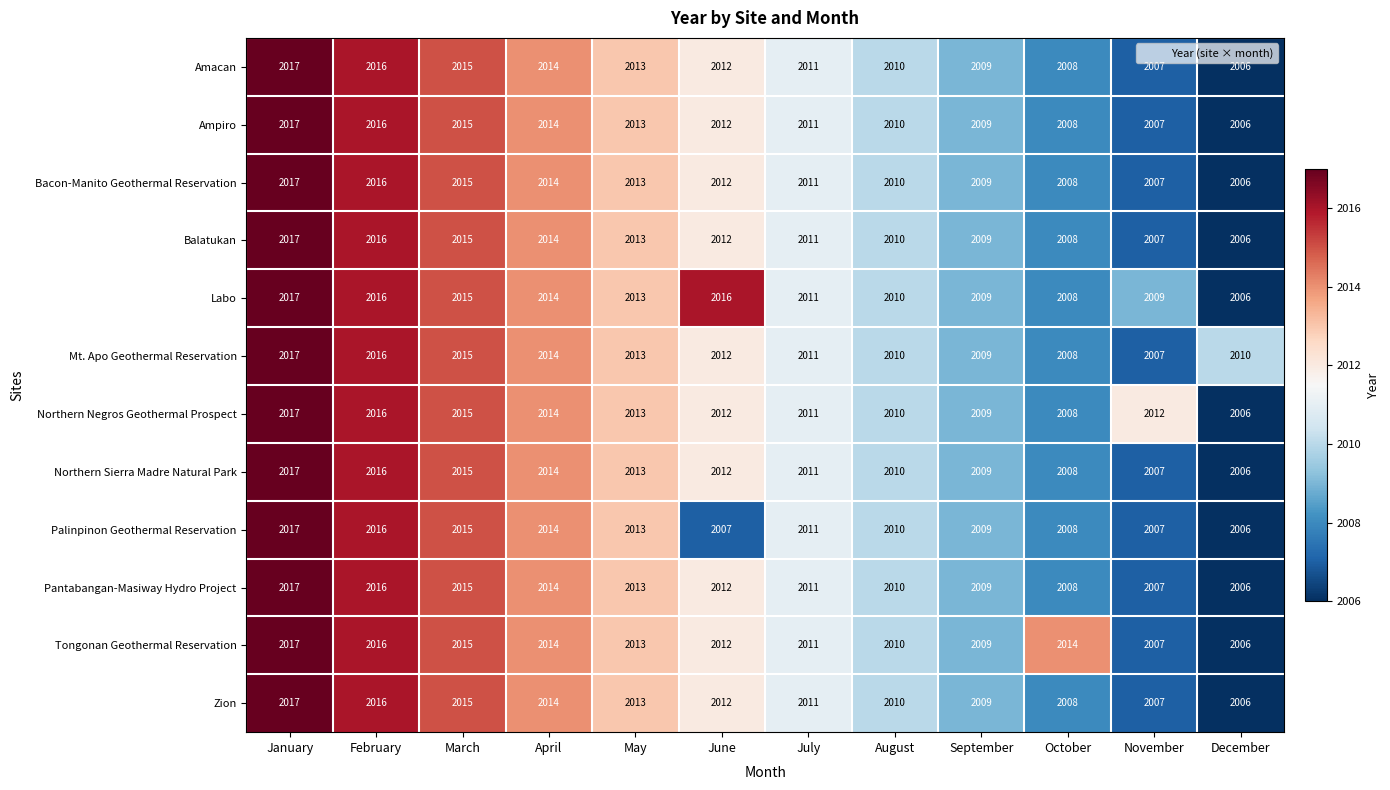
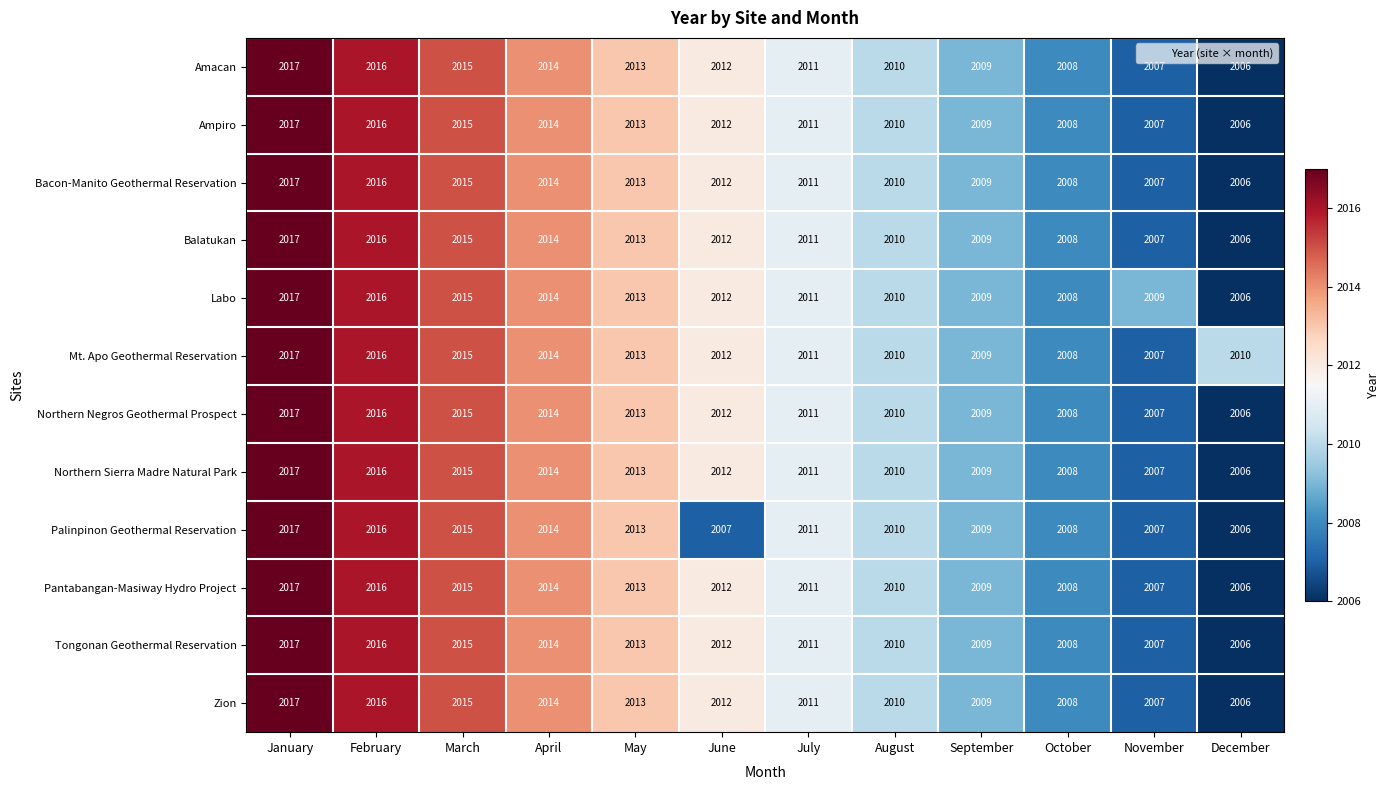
Labo, June: 2016 -> 2012
Northern Negros Geothermal Prospect, November: 2012 -> 2007
Tongonan Geothermal Reservation, October: 2014 -> 2008
